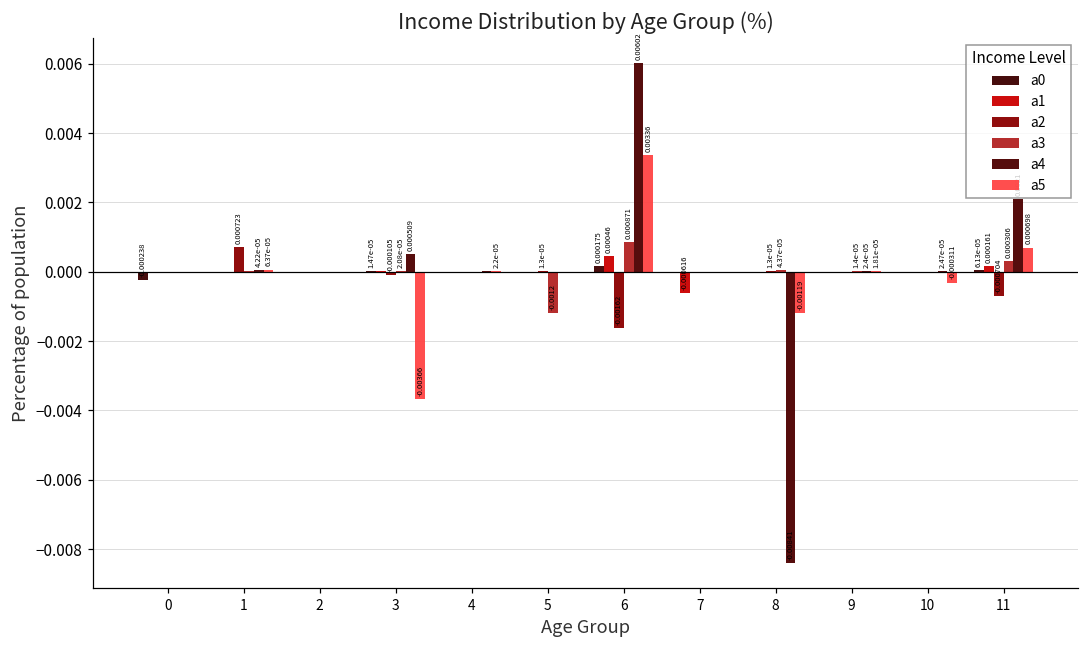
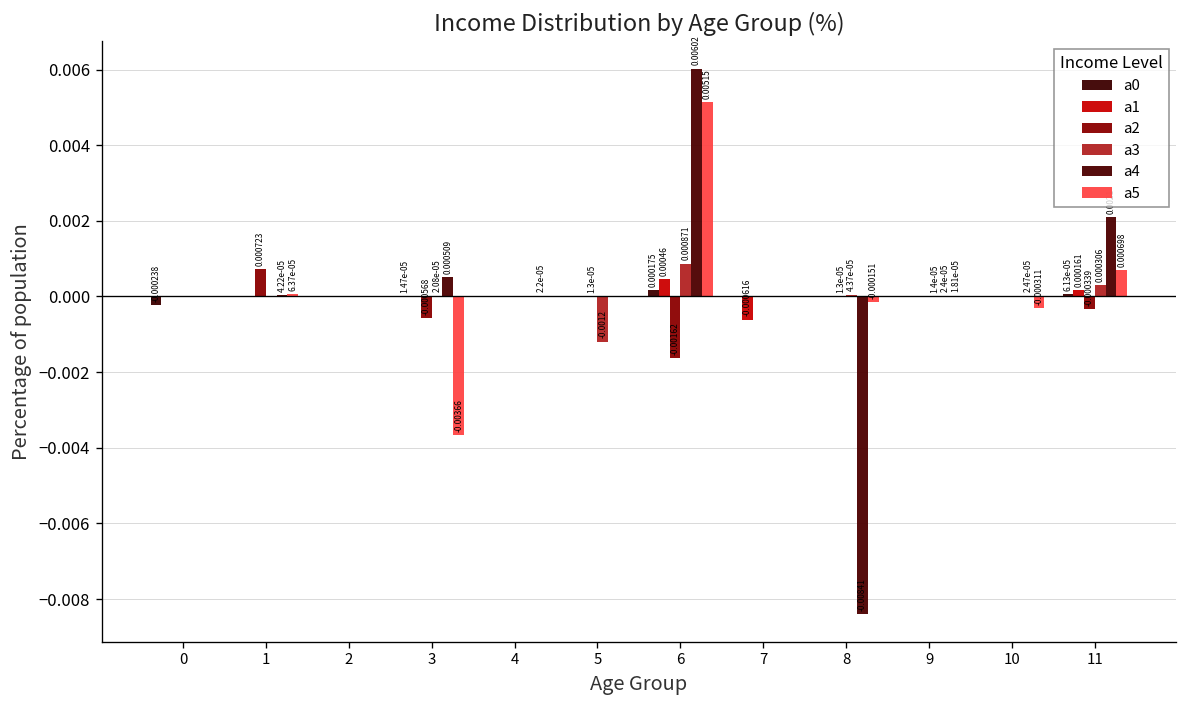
a2, 3: -0.000105 -> -0.000568
a5, 6: 0.00336 -> 0.00515
a5, 8: -0.00119 -> -0.000151
a2, 11: -0.000704 -> -0.000339
